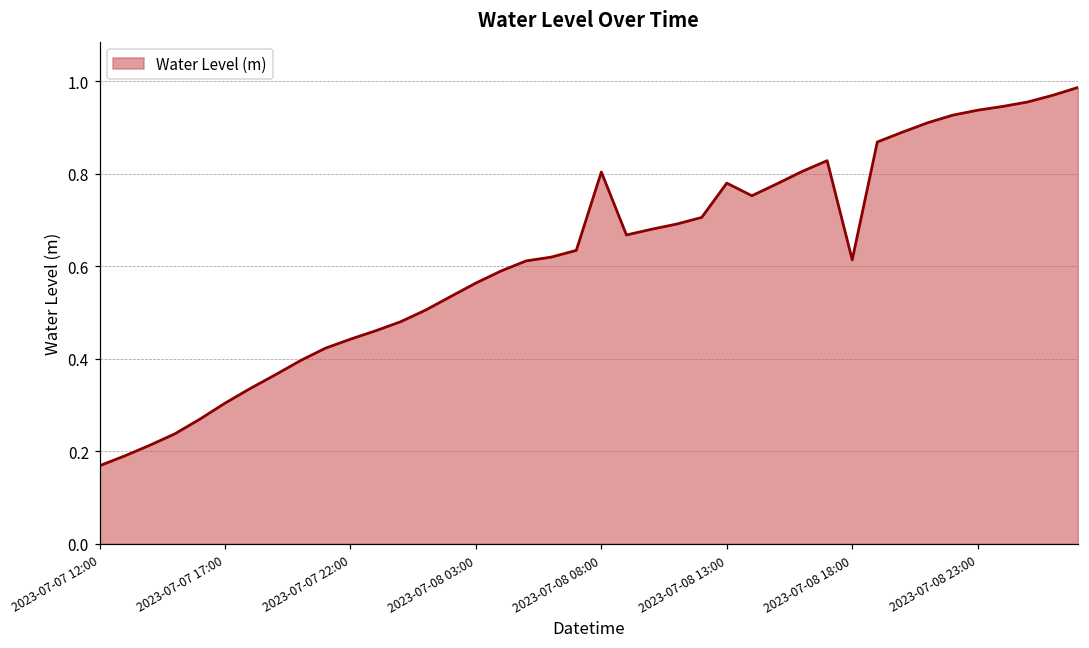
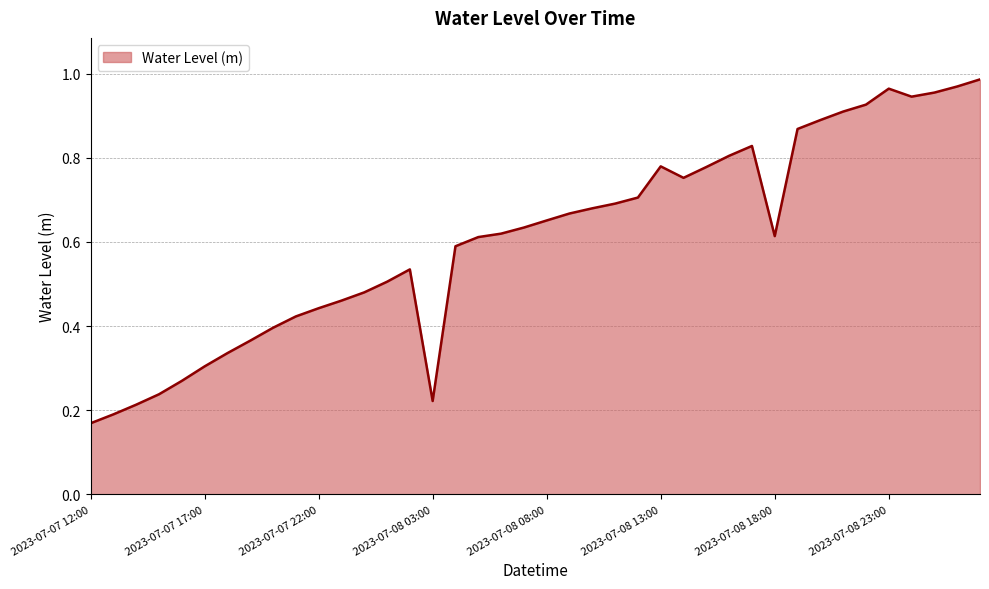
2023-07-08 03:00: 0.56 -> 0.22
2023-07-08 08:00: 0.80 -> 0.65
2023-07-08 23:00: 0.94 -> 0.96
